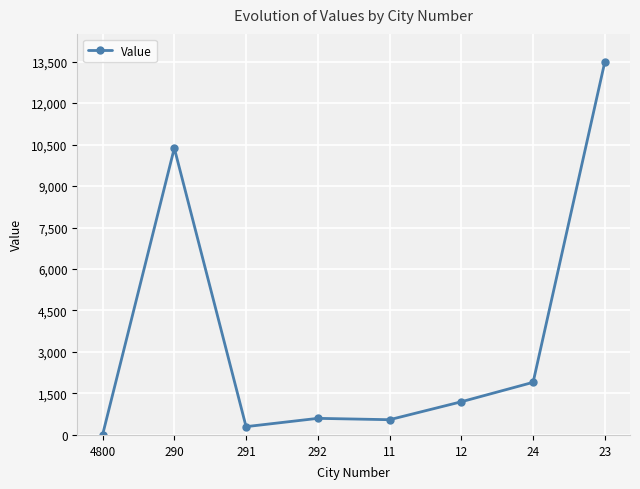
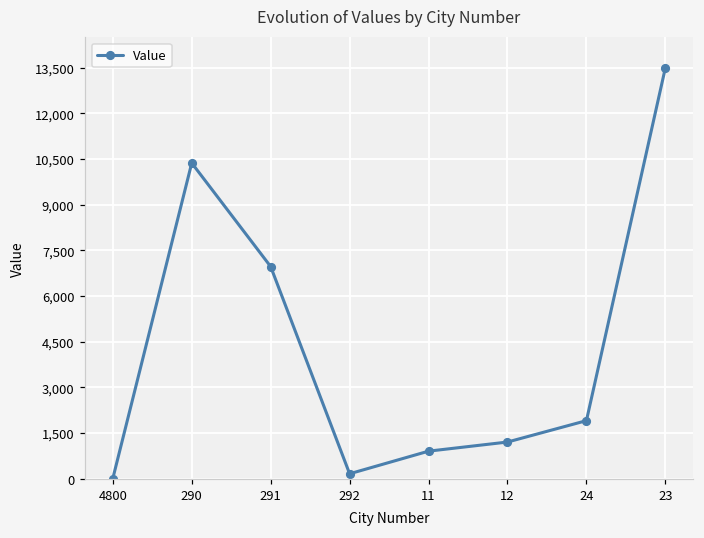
291: 300 -> 7,000
292: 600 -> 200
11: 600 -> 900
